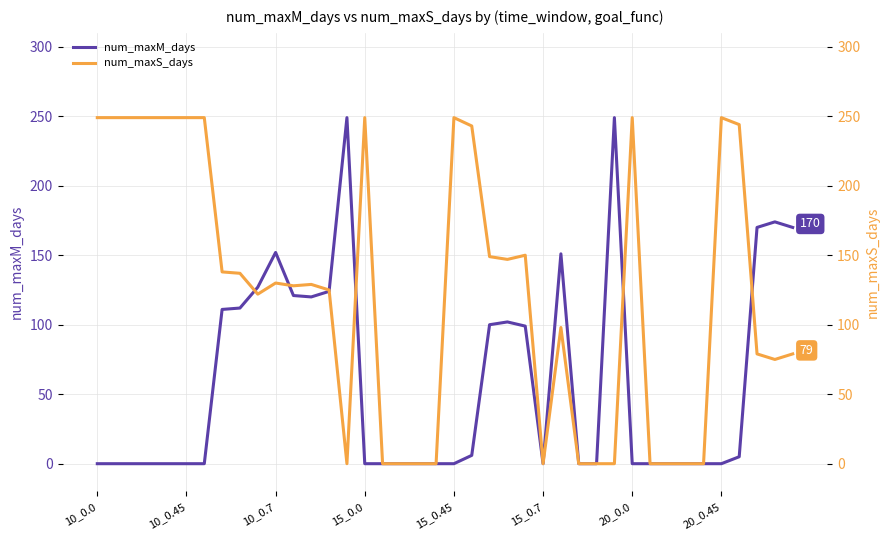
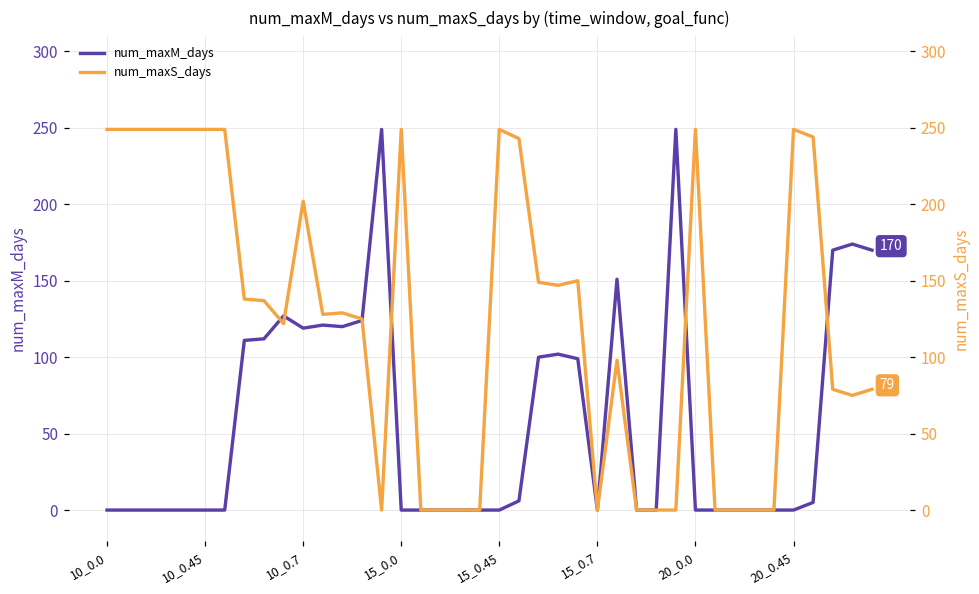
num_maxM_days, 10_0.7: 152 -> 119
num_maxS_days, 10_0.7: 130 -> 202
